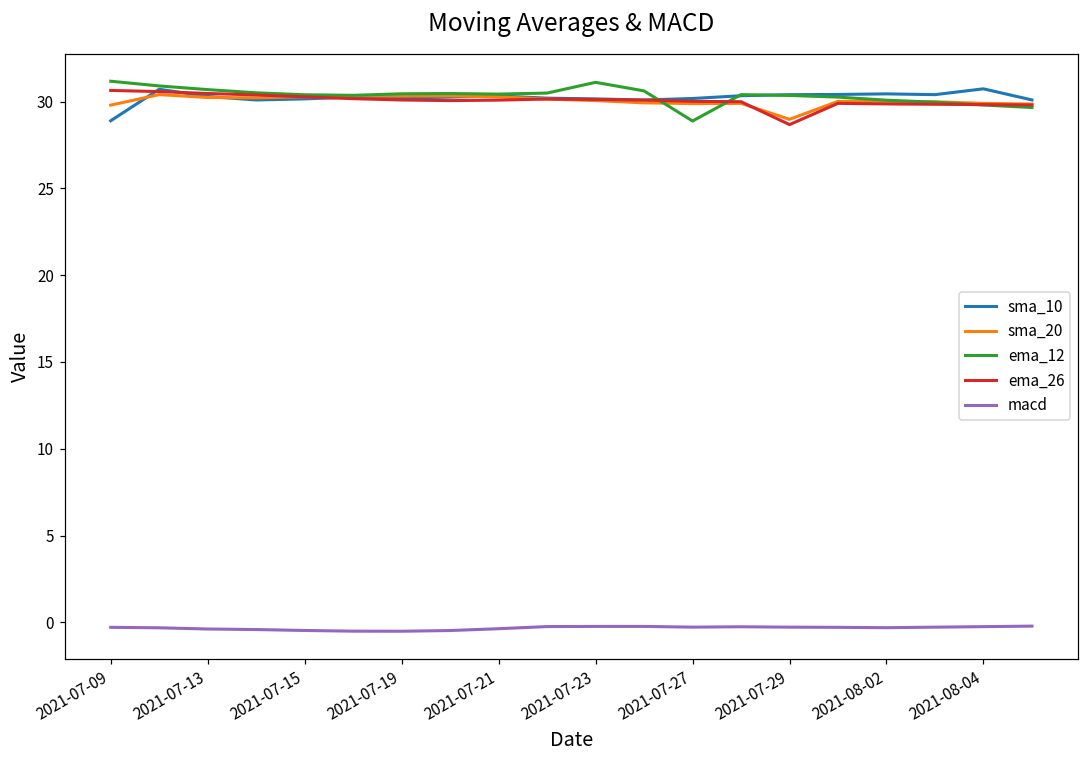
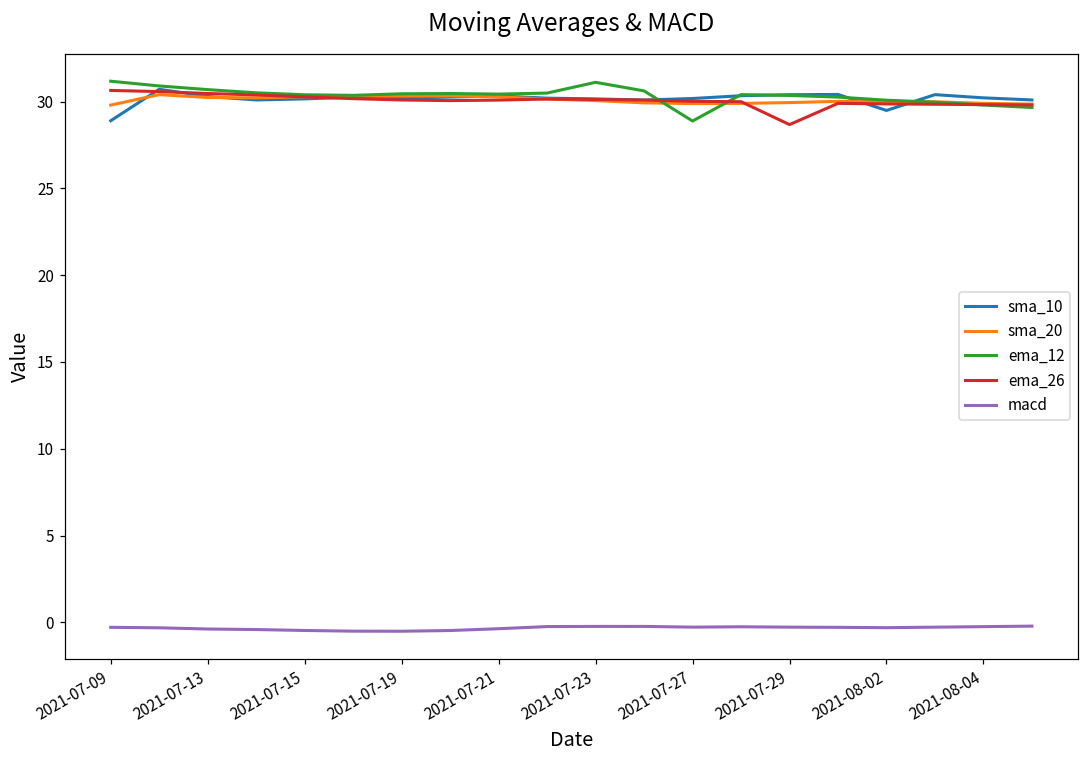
sma_20, 2021-07-29: 29.0 -> 29.9
sma_10, 2021-08-02: 30.4 -> 29.5
sma_10, 2021-08-04: 30.7 -> 30.2
